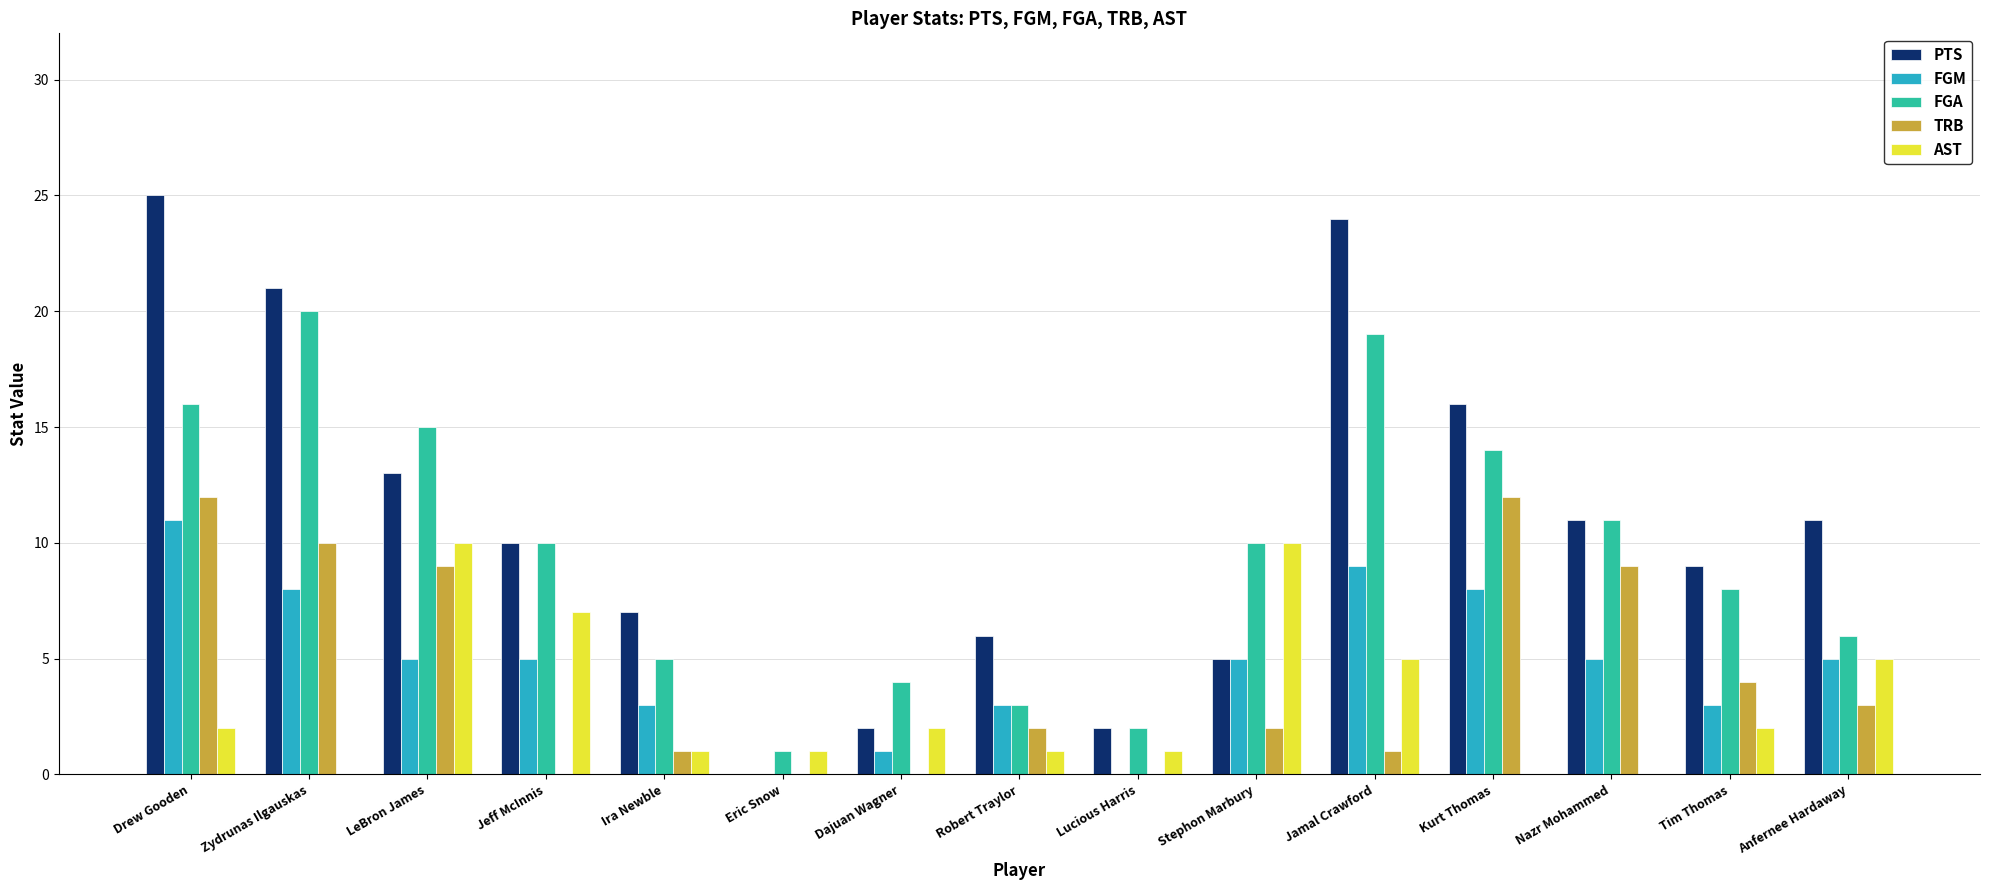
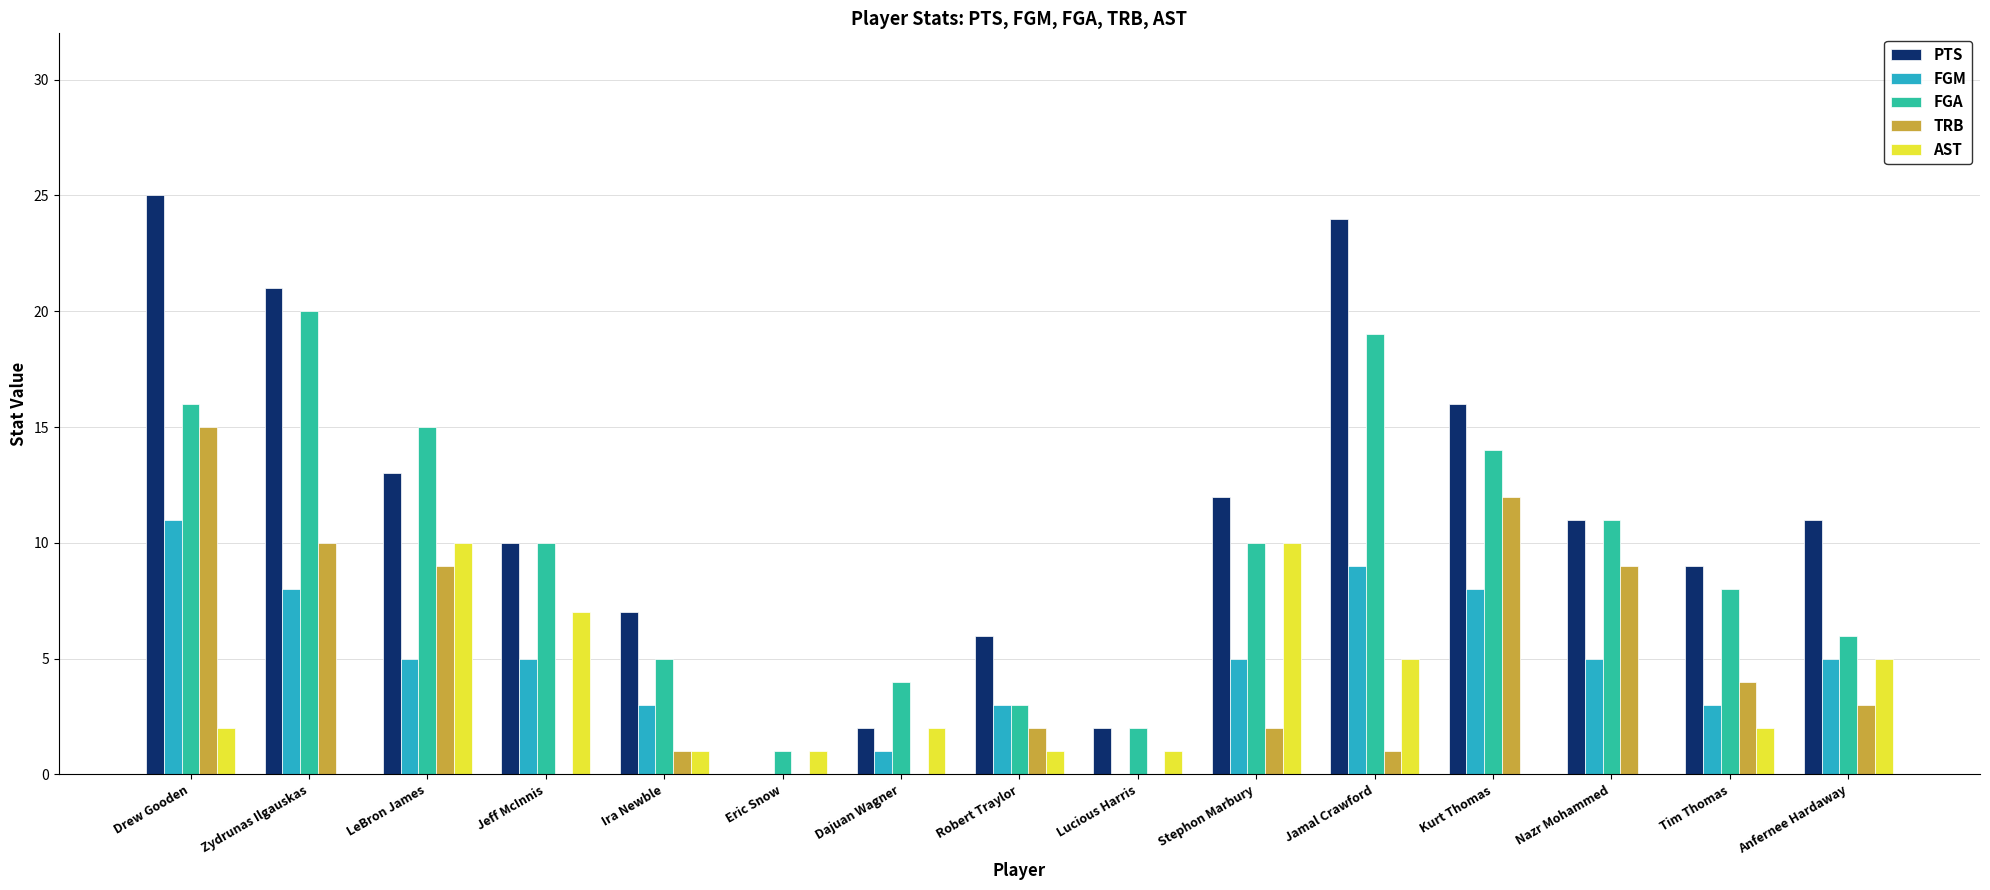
TRB, Drew Gooden: 12 -> 15
PTS, Stephon Marbury: 5 -> 12
